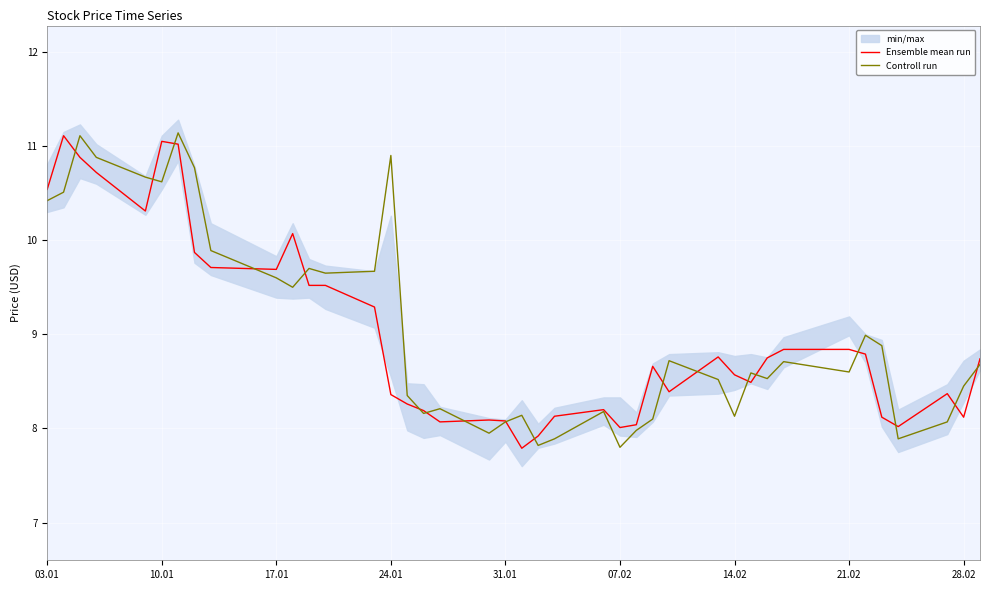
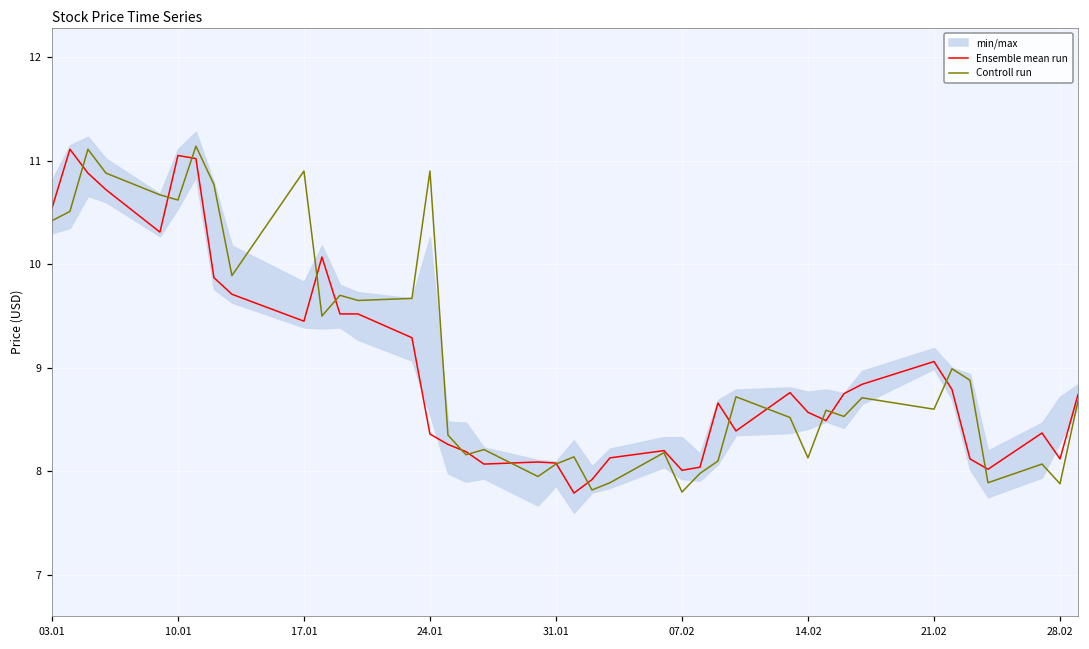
Ensemble mean run, 17.01: 9.7 -> 9.5
Controll run, 17.01: 9.6 -> 10.9
Ensemble mean run, 21.02: 8.8 -> 9.1
Controll run, 28.02: 8.5 -> 7.9
